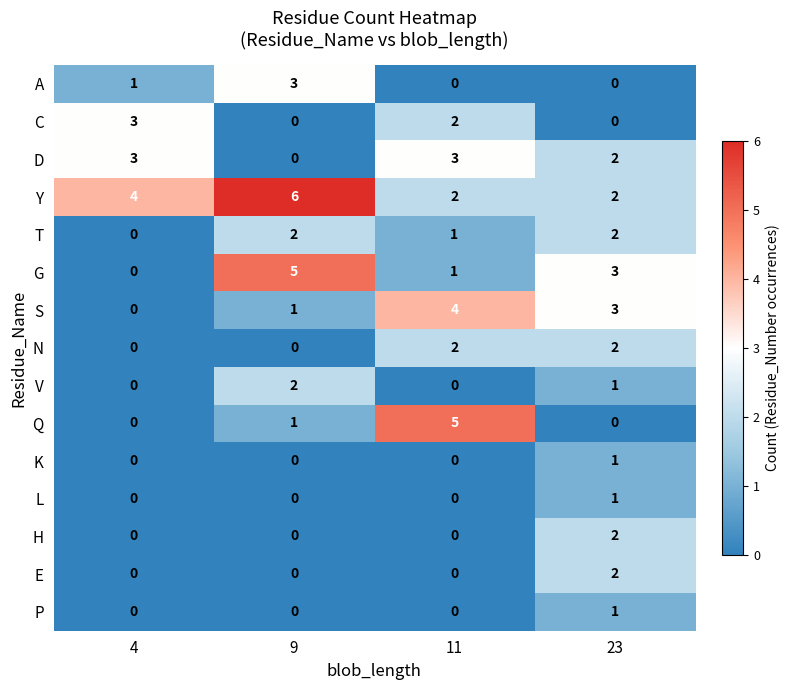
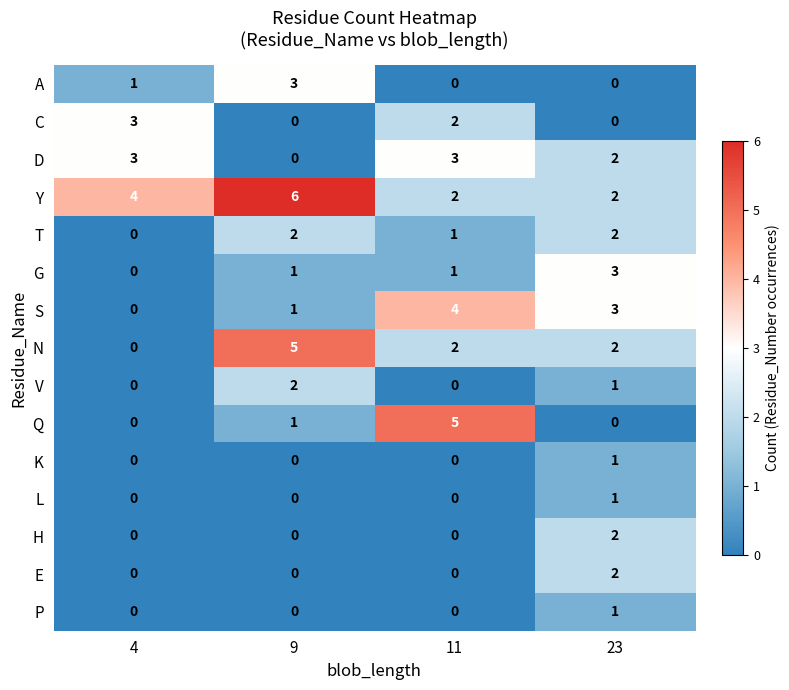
G, 9: 5 -> 1
N, 9: 0 -> 5
